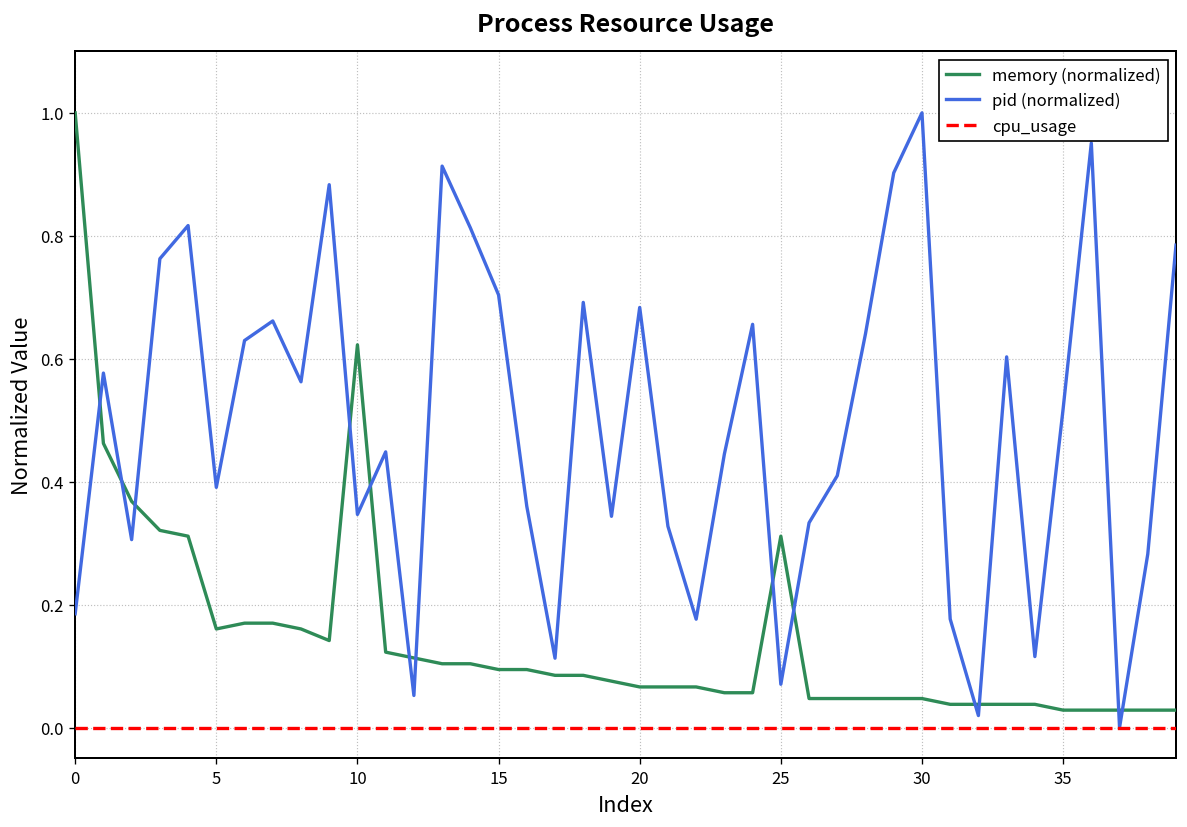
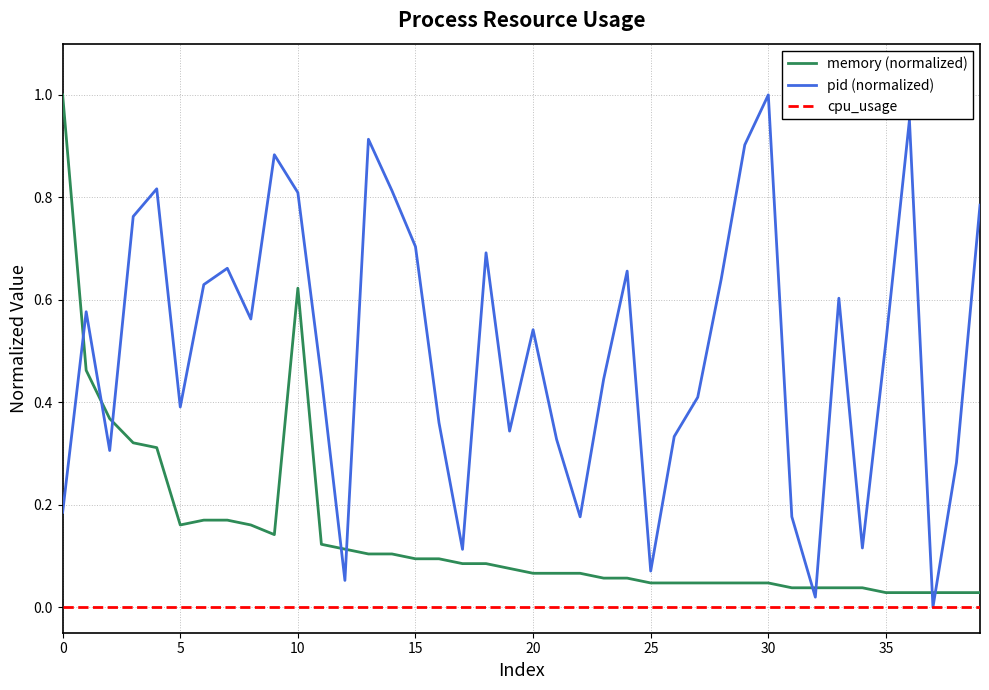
pid (normalized), 10: 0.35 -> 0.81
pid (normalized), 20: 0.68 -> 0.54
memory (normalized), 25: 0.31 -> 0.05
